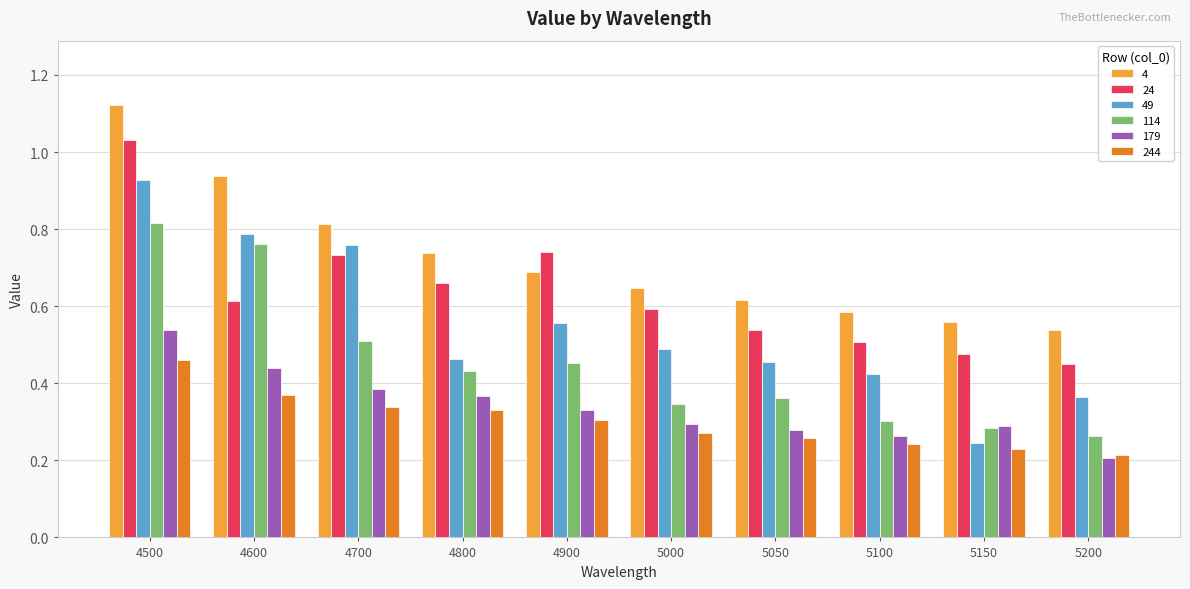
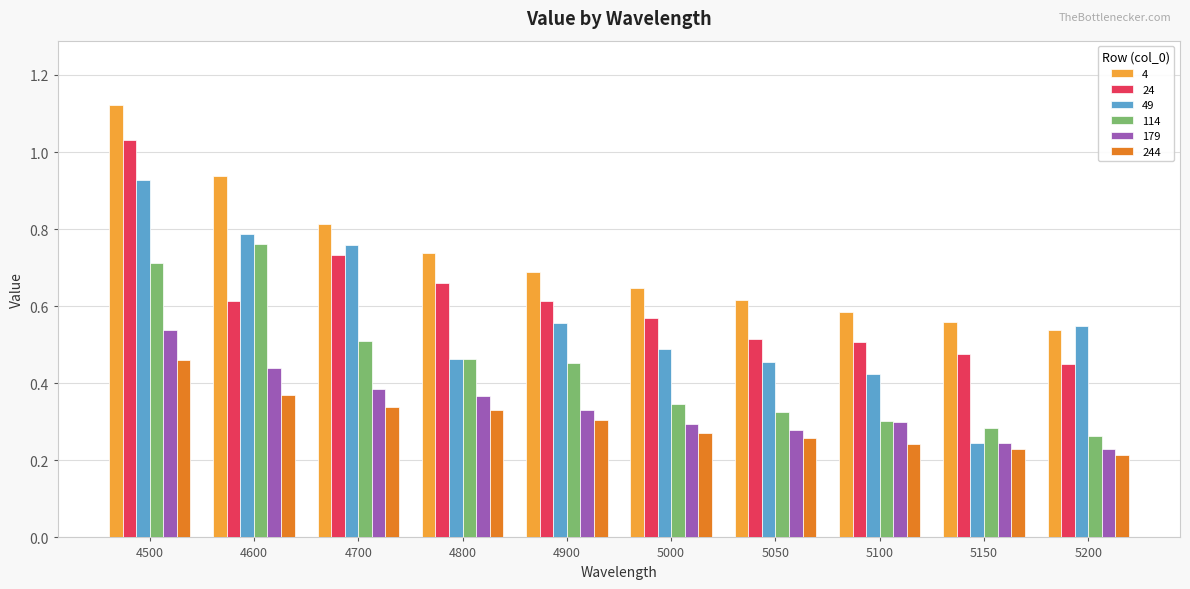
114, 4500: 0.82 -> 0.71
114, 4800: 0.43 -> 0.46
24, 4900: 0.74 -> 0.61
24, 5000: 0.59 -> 0.57
24, 5050: 0.54 -> 0.52
114, 5050: 0.36 -> 0.32
179, 5100: 0.26 -> 0.30
179, 5150: 0.29 -> 0.25
49, 5200: 0.36 -> 0.55
179, 5200: 0.21 -> 0.23
